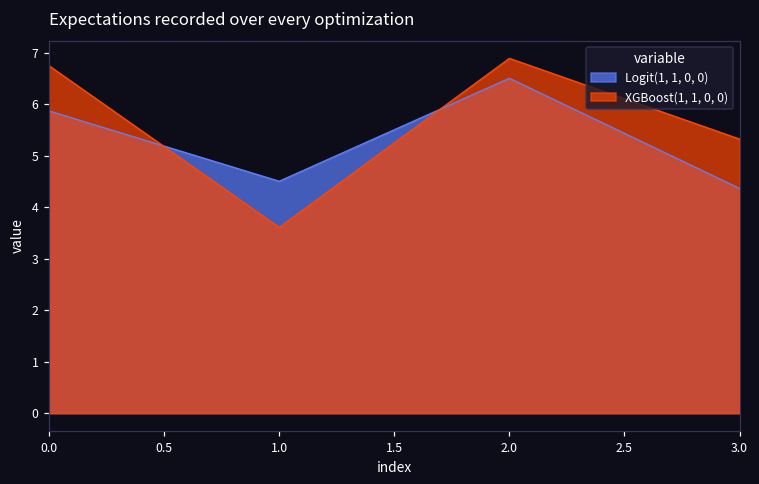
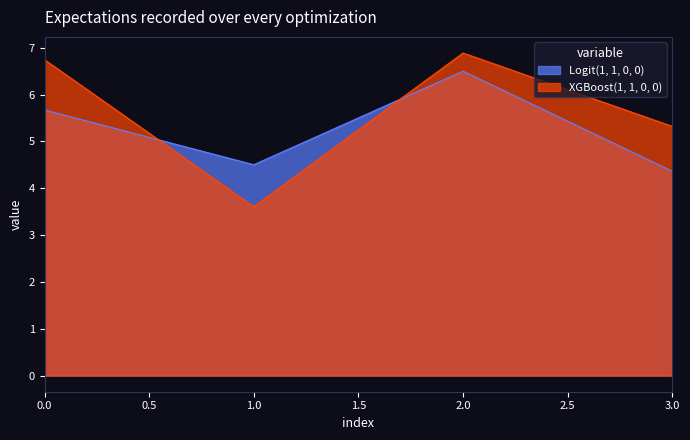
Logit(1, 1, 0, 0), 0.0: 5.9 -> 5.7
